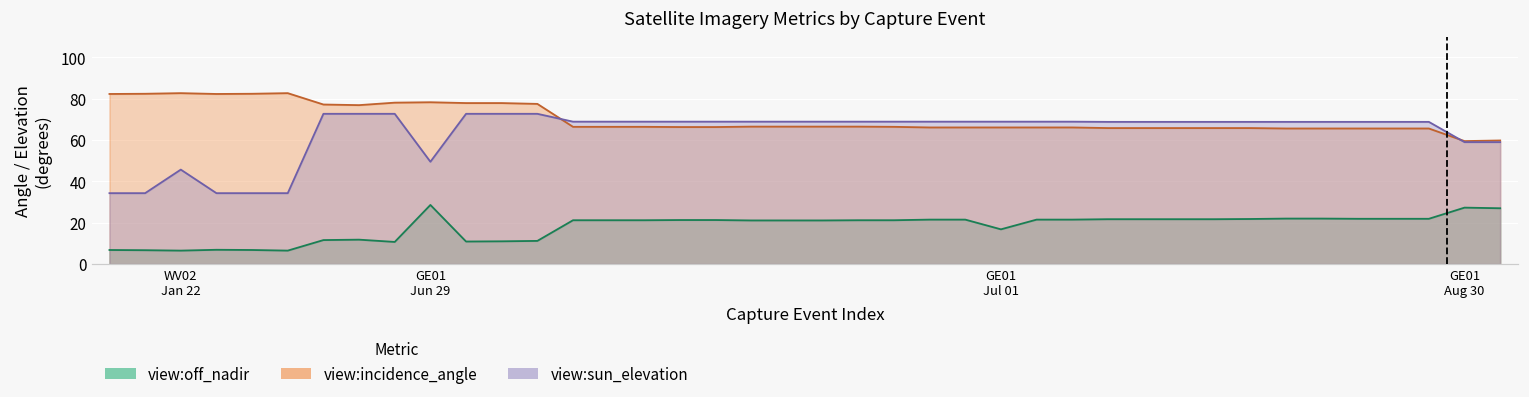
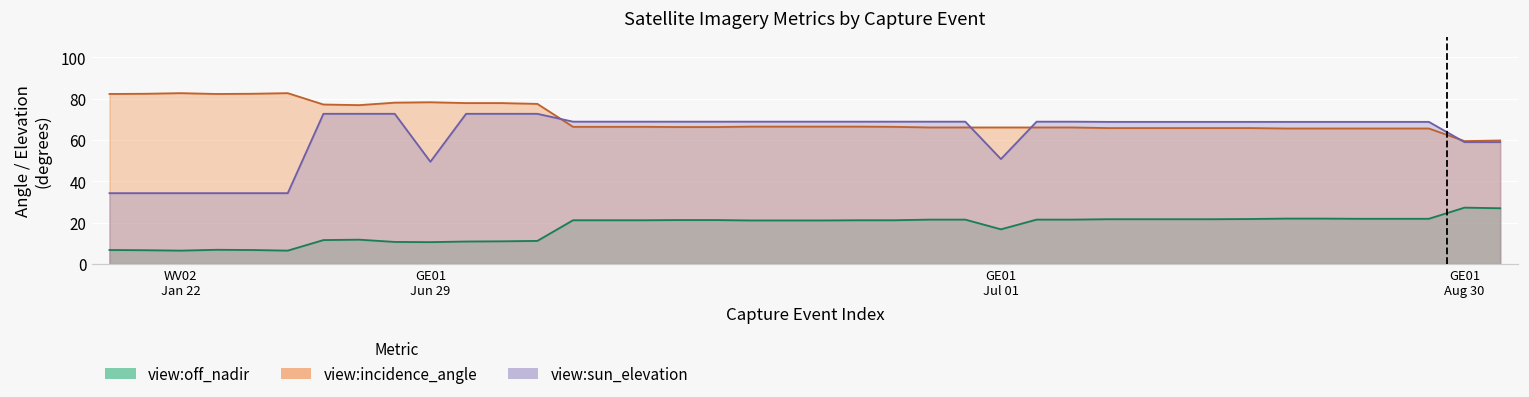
view:sun_elevation, WV02 Jan 22: 46 -> 34
view:off_nadir, GE01 Jun 29: 29 -> 11
view:sun_elevation, GE01 Jul 01: 69 -> 51
